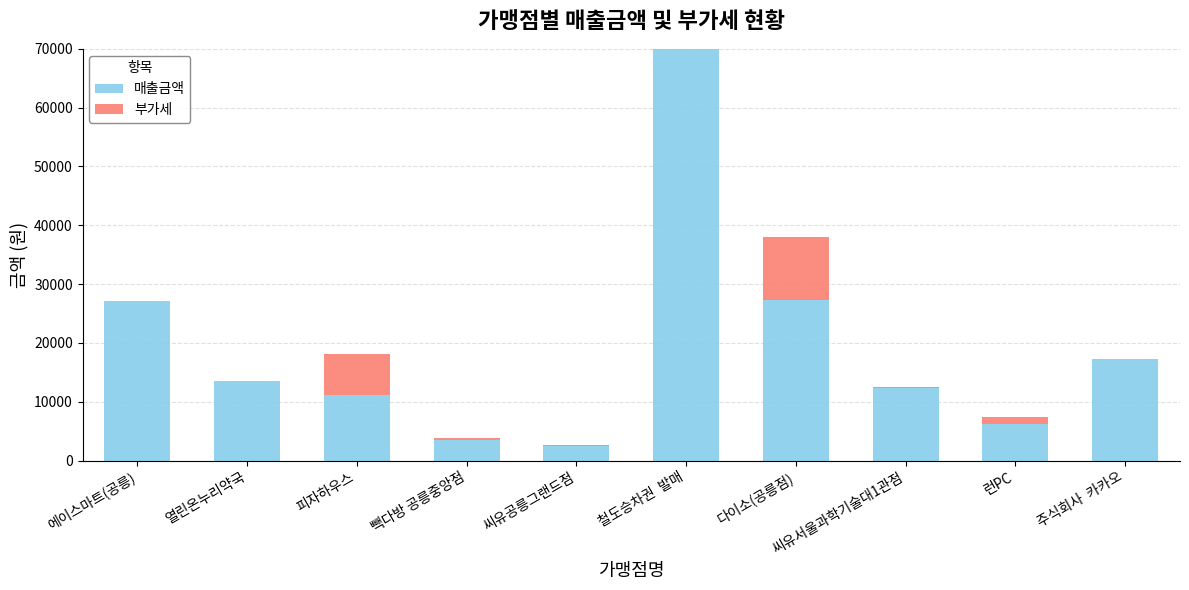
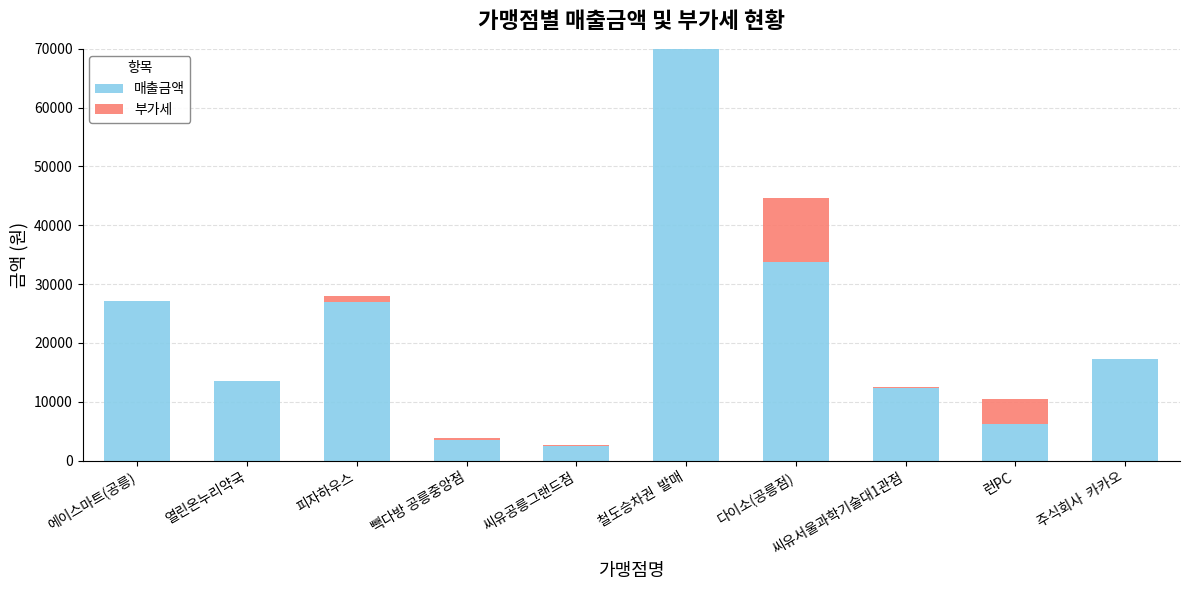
매출금액, 피자하우스: 11000 -> 27000
부가세, 피자하우스: 7000 -> 1000
매출금액, 다이소(공릉점): 27000 -> 34000
부가세, 런PC: 1000 -> 4000
